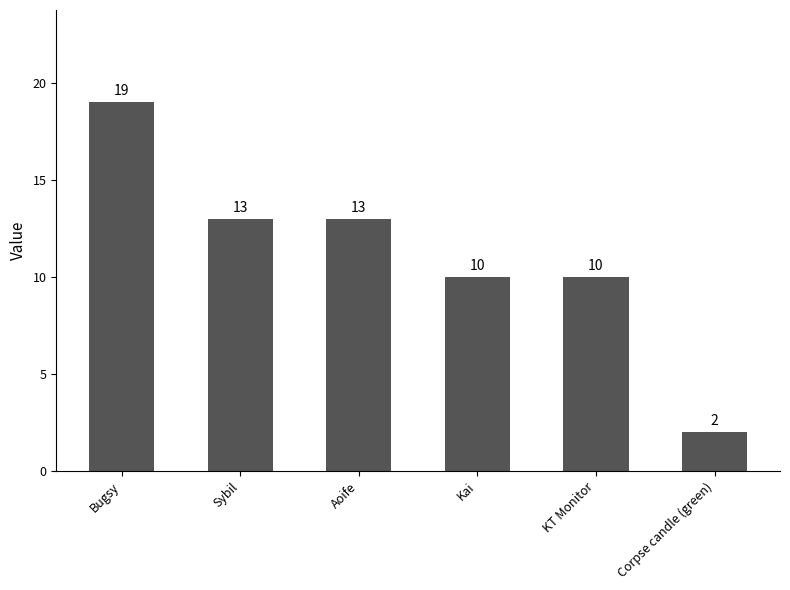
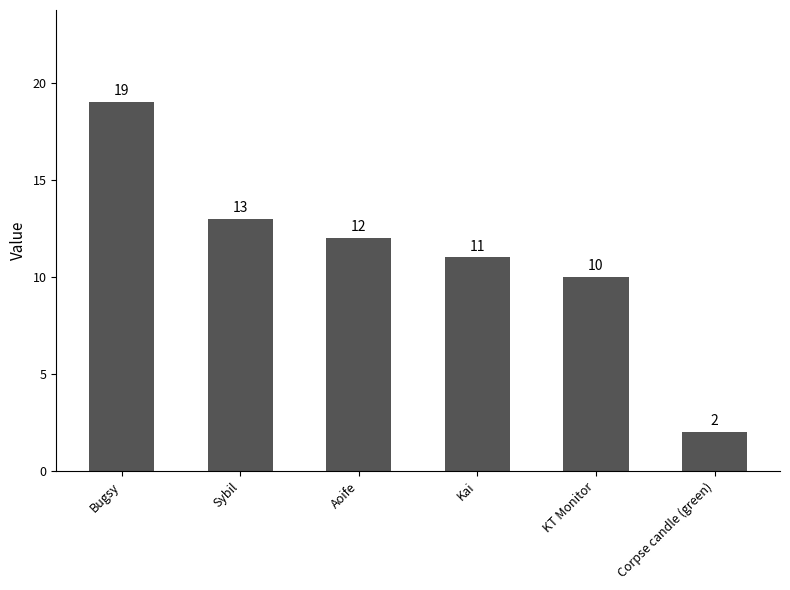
Aoife: 13 -> 12
Kai: 10 -> 11
